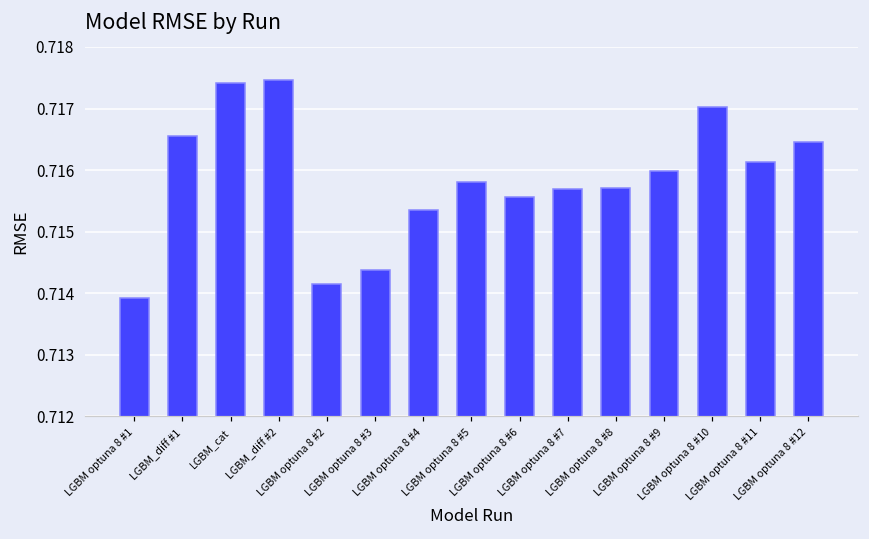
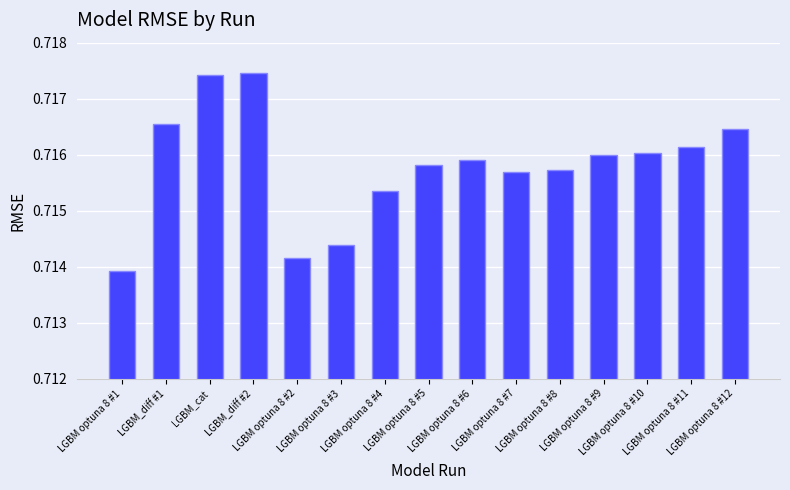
LGBM optuna 8 #6: 0.7156 -> 0.7159
LGBM optuna 8 #10: 0.7170 -> 0.7160
